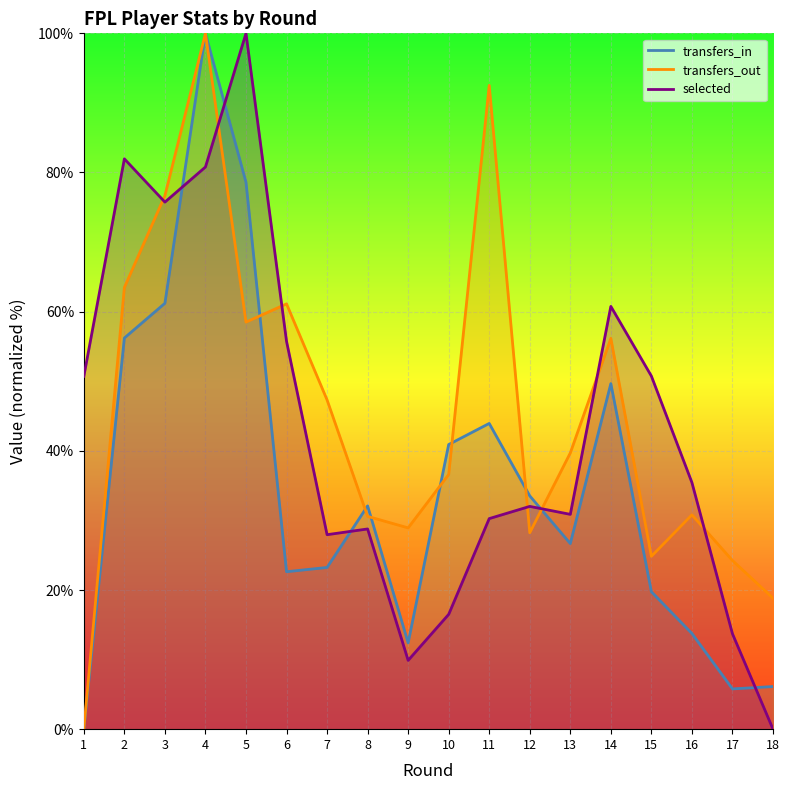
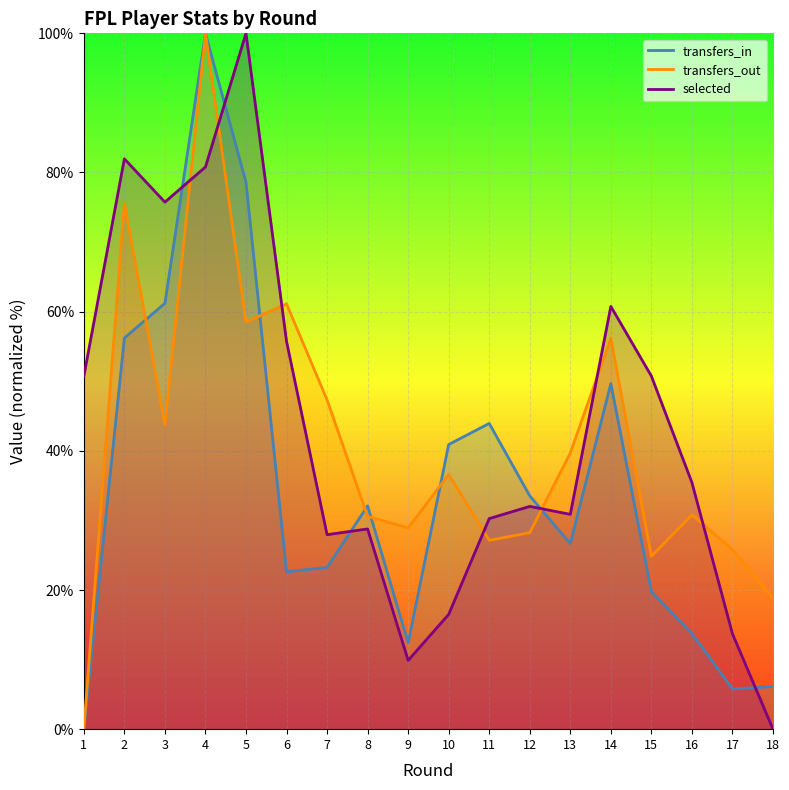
transfers_out, 2: 63% -> 76%
transfers_out, 3: 77% -> 44%
transfers_out, 11: 93% -> 27%
transfers_out, 17: 24% -> 26%
